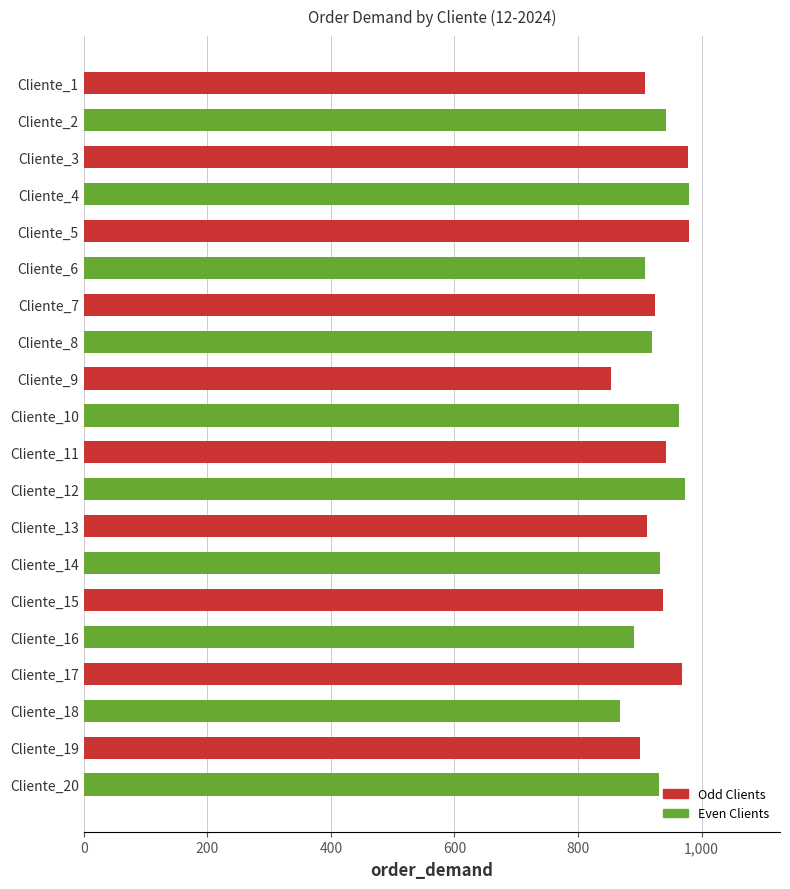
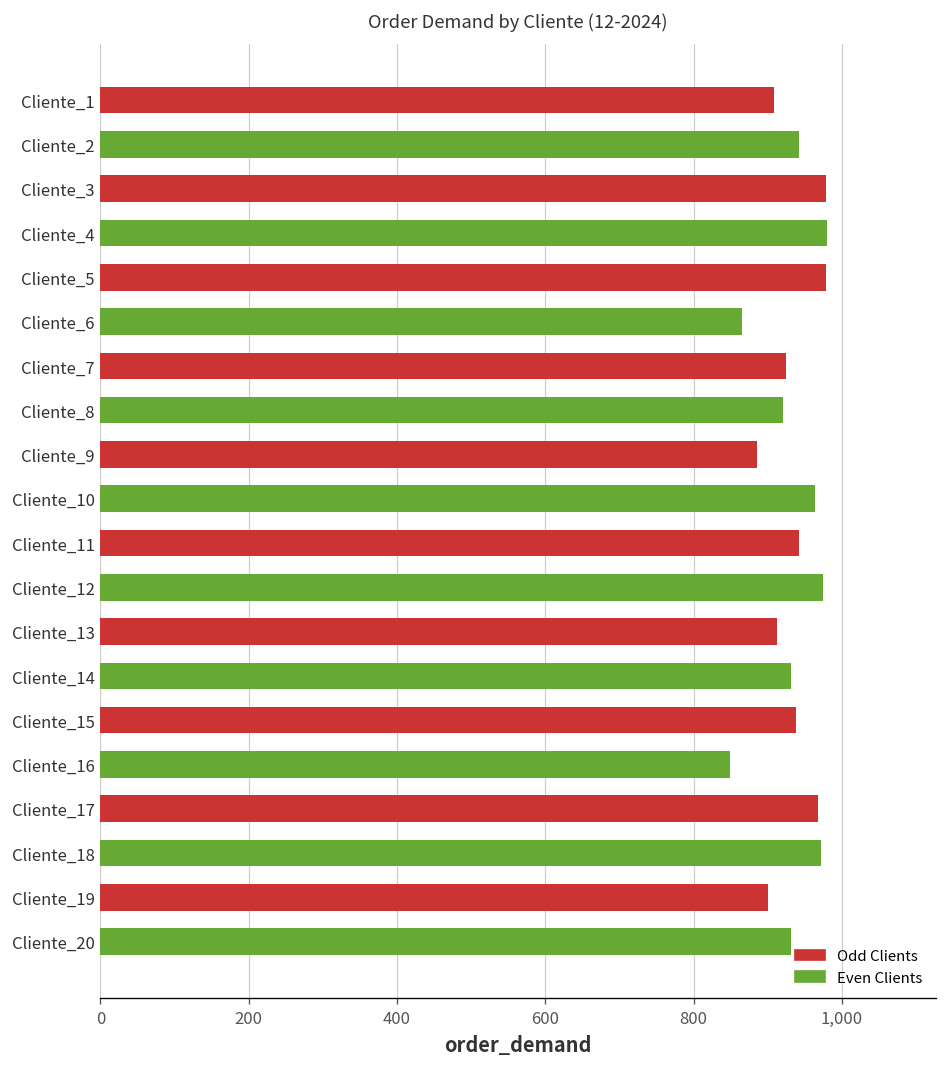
Cliente_6: 910 -> 870
Cliente_9: 850 -> 890
Cliente_16: 890 -> 850
Cliente_18: 870 -> 970
